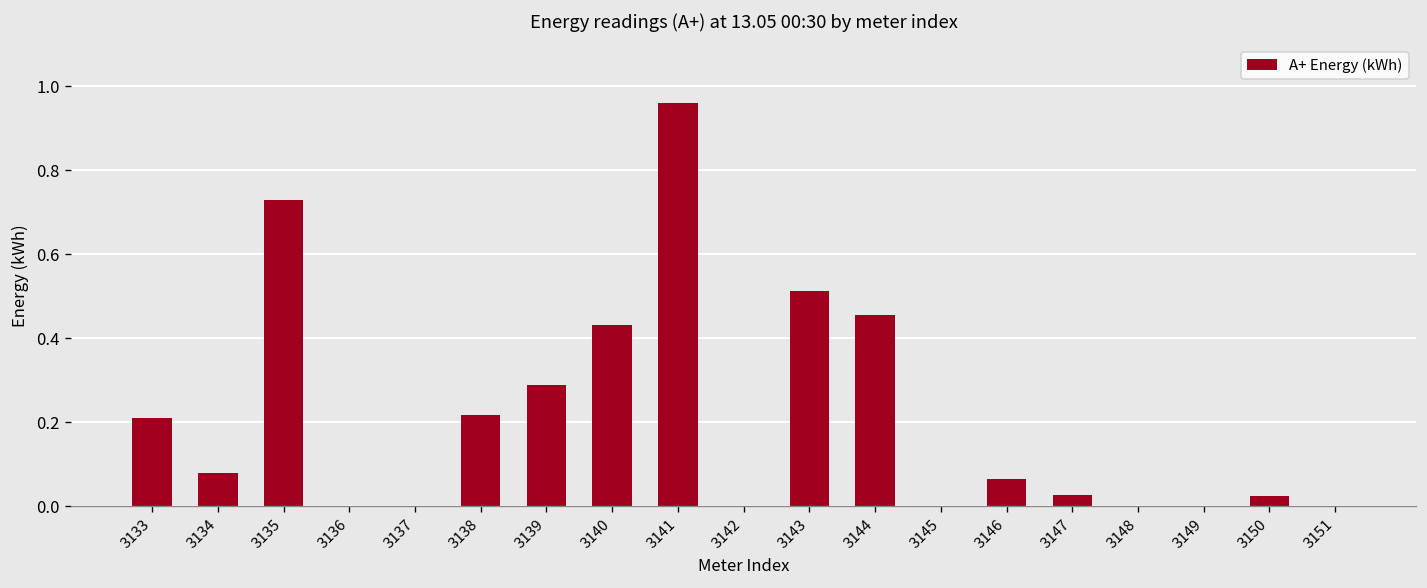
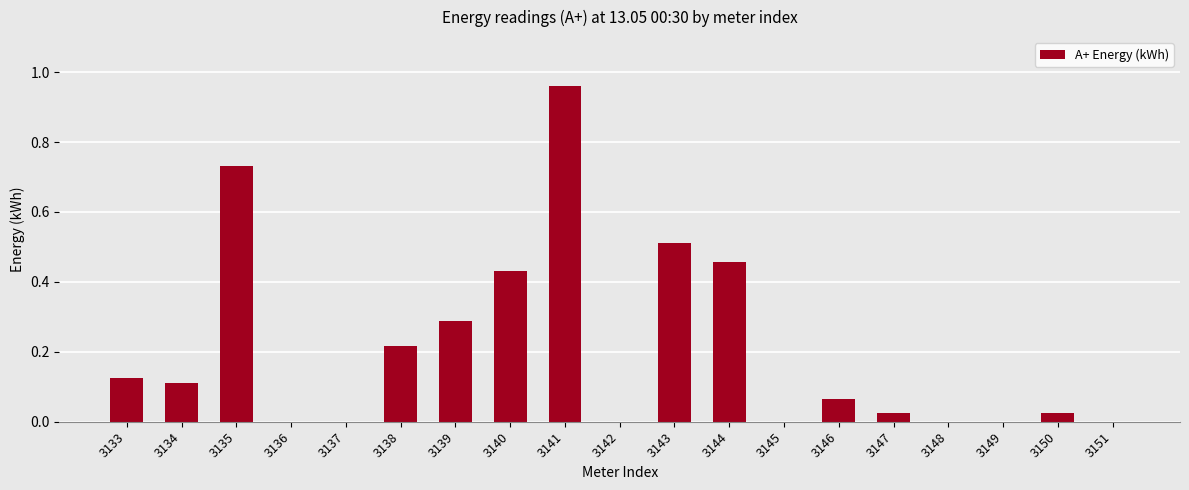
3133: 0.21 -> 0.12
3134: 0.08 -> 0.11
